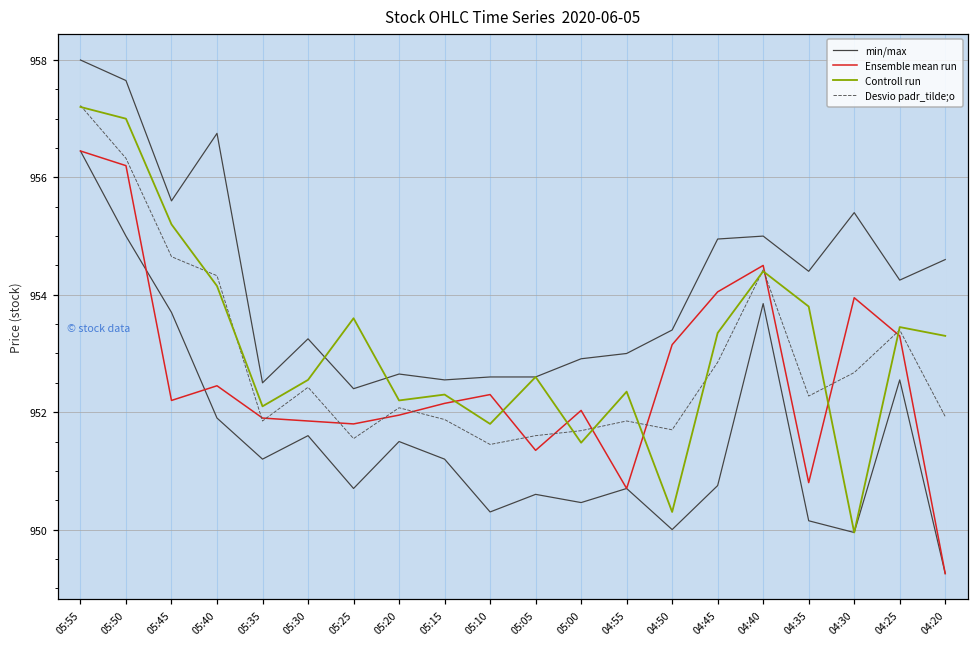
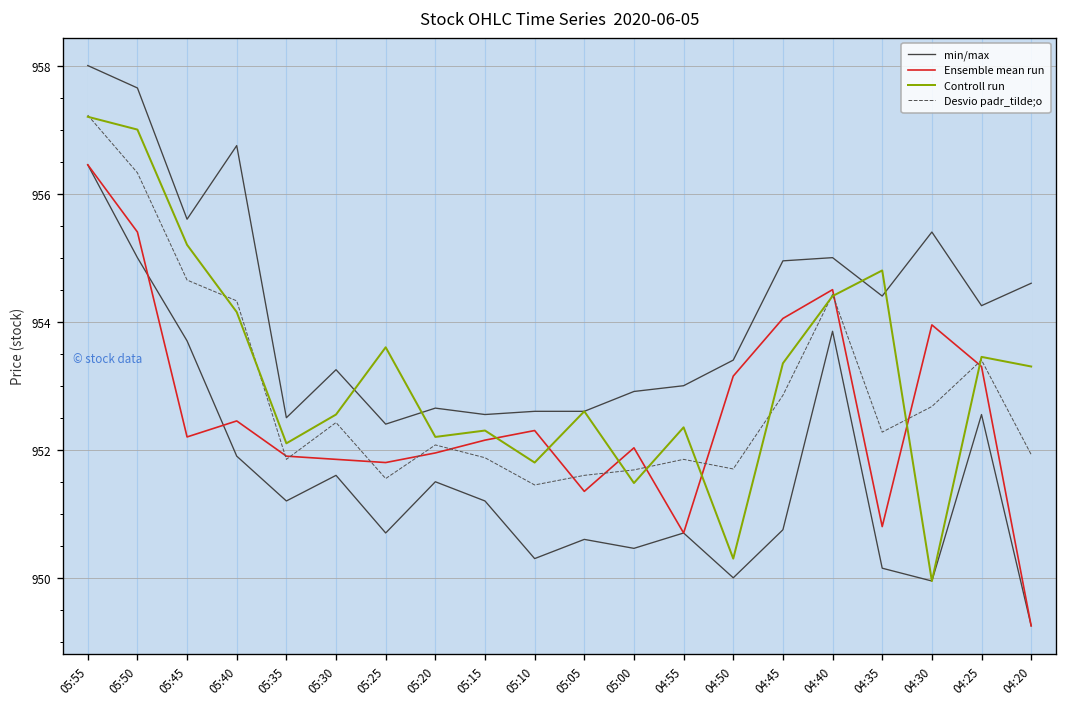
Ensemble mean run, 05:50: 956.2 -> 955.4
Controll run, 04:35: 953.8 -> 954.8
